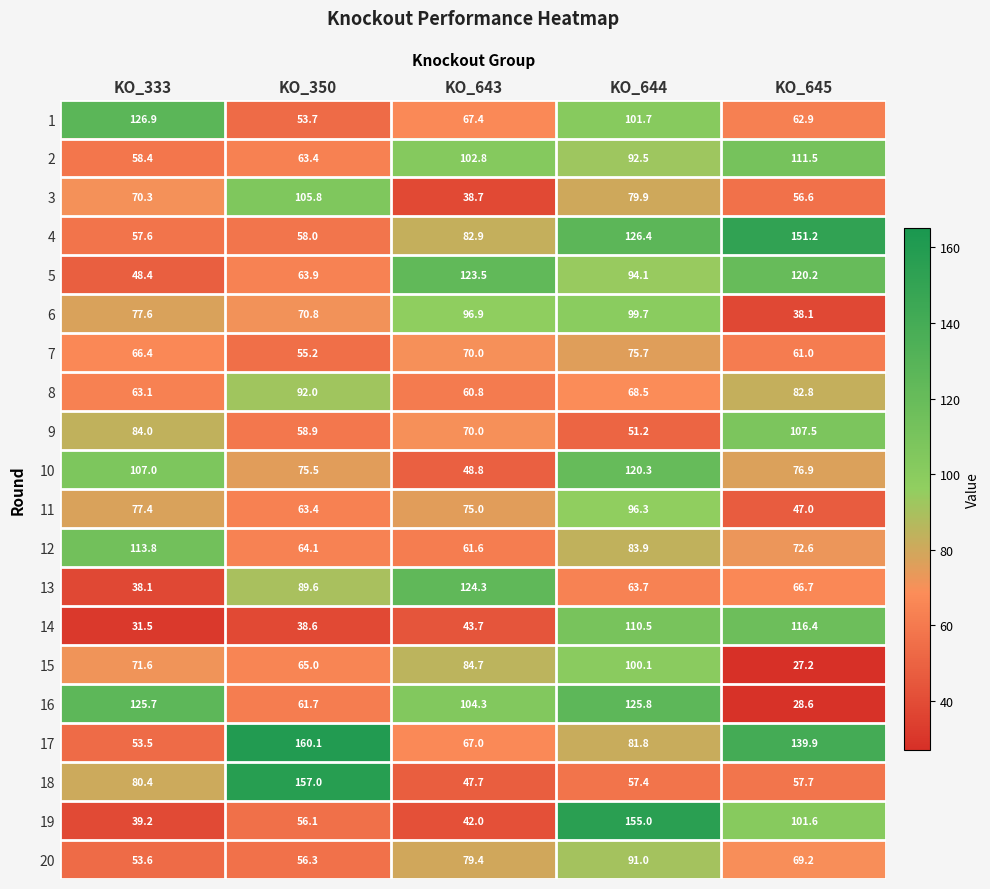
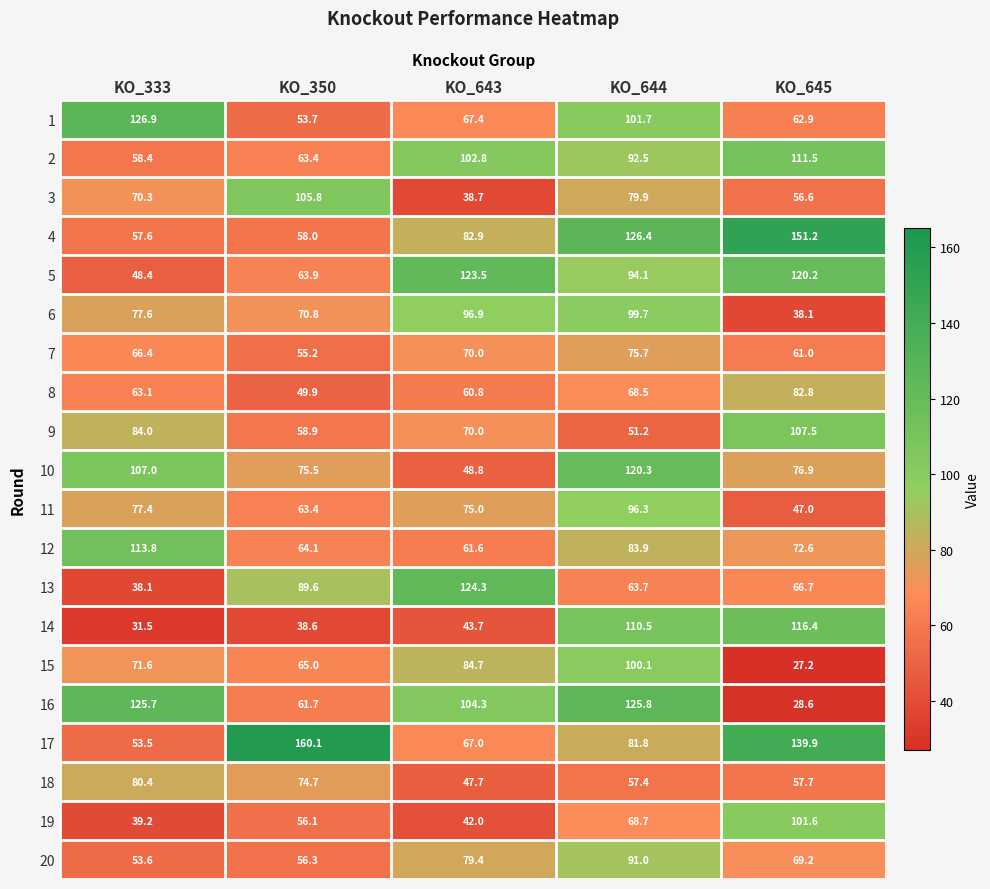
8, KO_350: 92.0 -> 49.9
18, KO_350: 157.0 -> 74.7
19, KO_644: 155.0 -> 68.7
